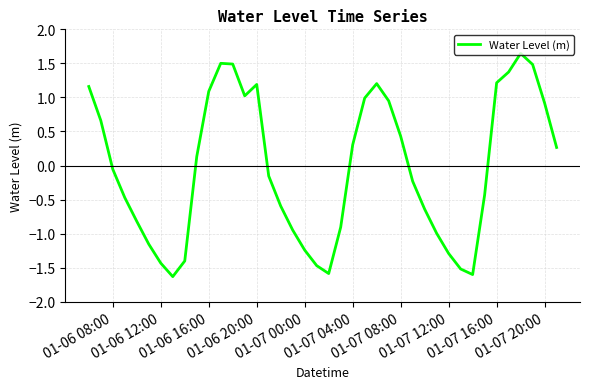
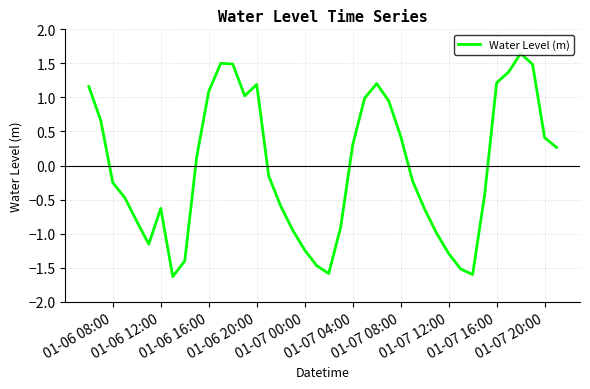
01-06 08:00: -0.1 -> -0.3
01-06 12:00: -1.4 -> -0.6
01-07 20:00: 0.9 -> 0.4
